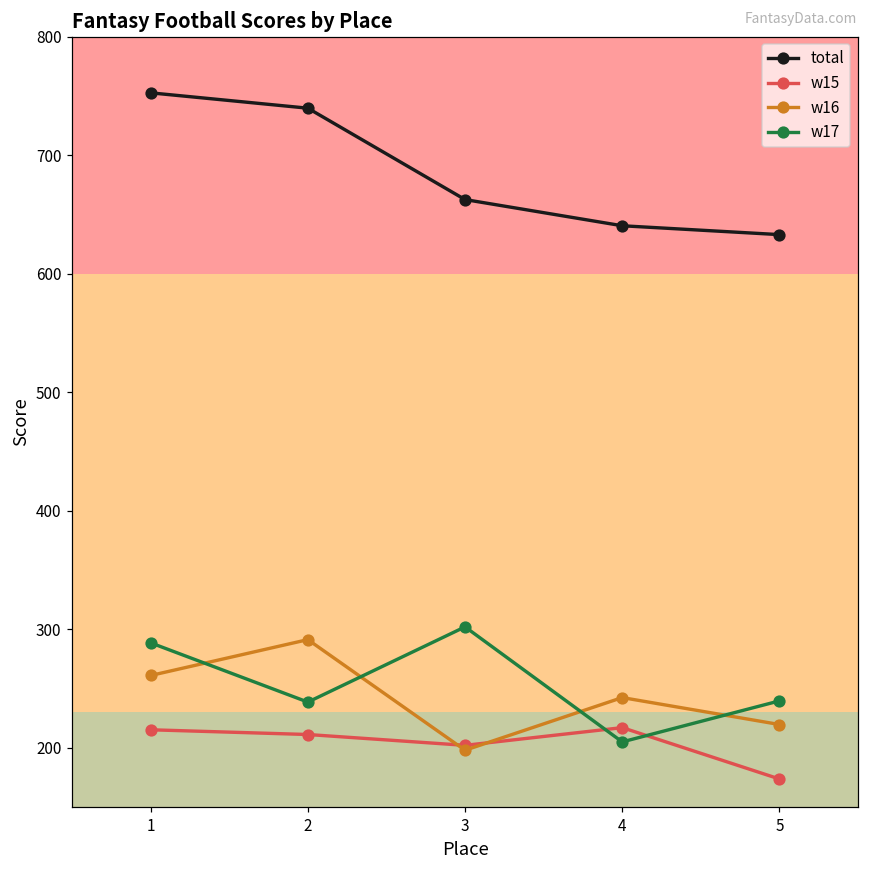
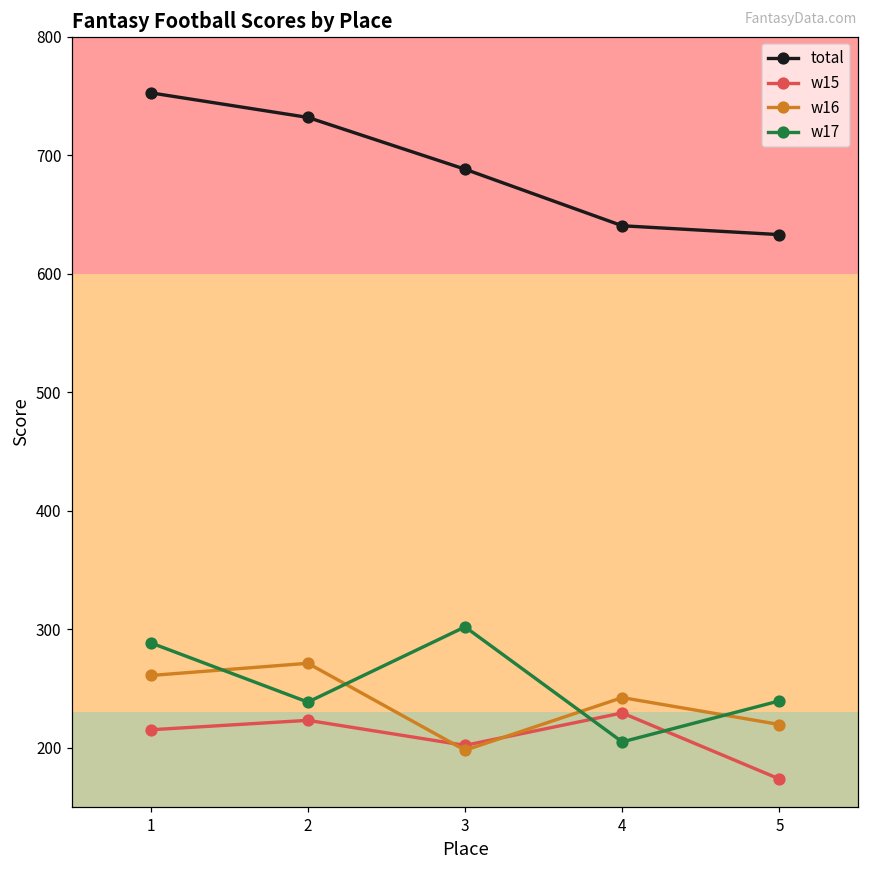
total, 2: 740 -> 732
w15, 2: 211 -> 223
w16, 2: 291 -> 271
total, 3: 663 -> 688
w15, 4: 217 -> 229
